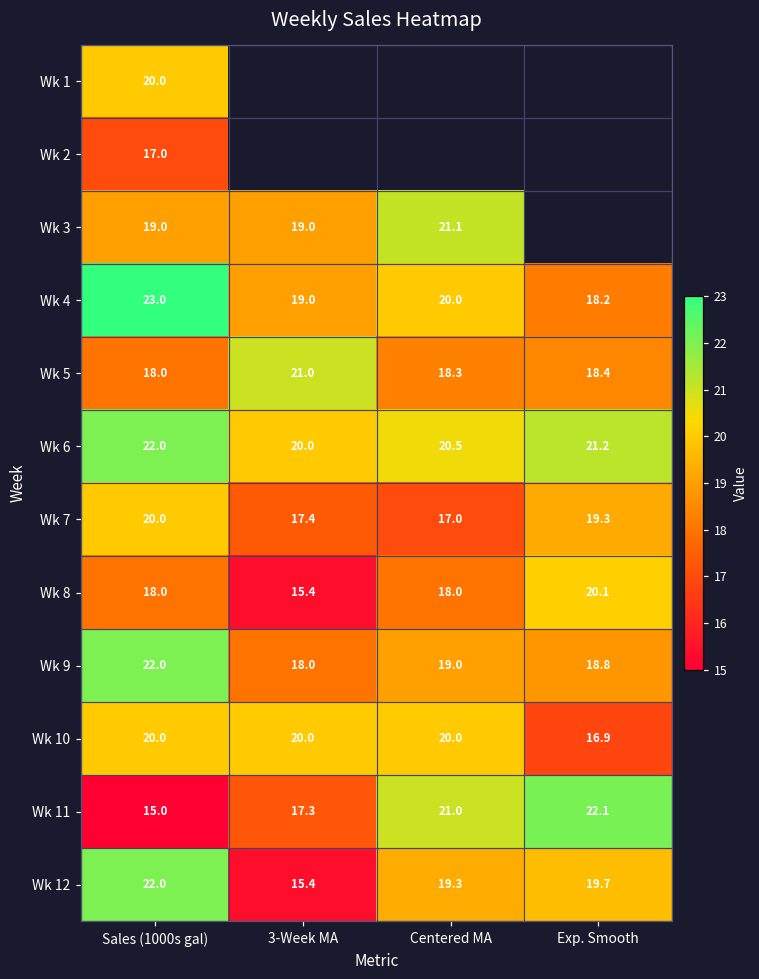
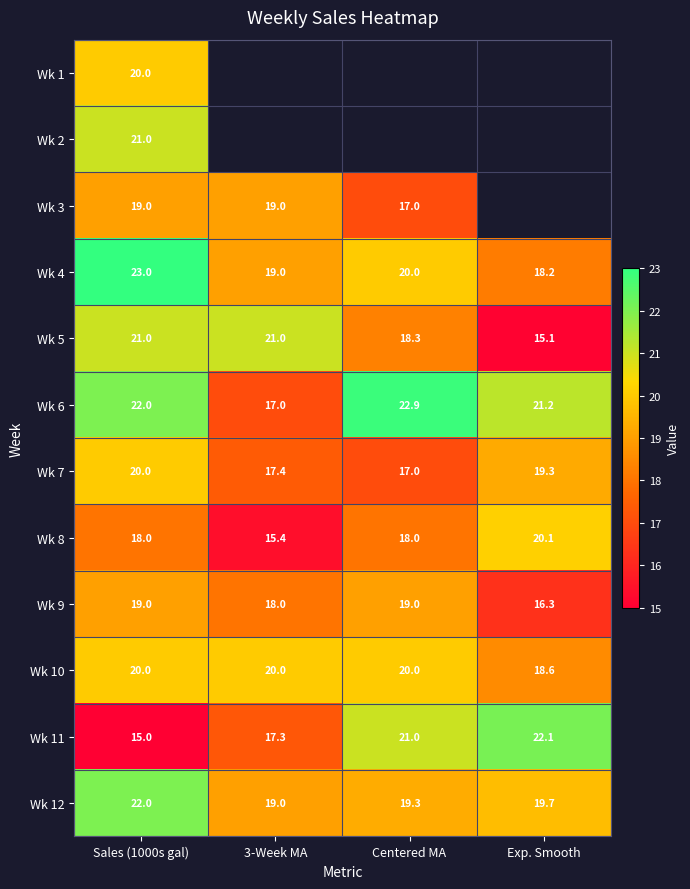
Wk 2, Sales (1000s gal): 17.0 -> 21.0
Wk 3, Centered MA: 21.1 -> 17.0
Wk 5, Sales (1000s gal): 18.0 -> 21.0
Wk 5, Exp. Smooth: 18.4 -> 15.1
Wk 6, 3-Week MA: 20.0 -> 17.0
Wk 6, Centered MA: 20.5 -> 22.9
Wk 9, Sales (1000s gal): 22.0 -> 19.0
Wk 9, Exp. Smooth: 18.8 -> 16.3
Wk 10, Exp. Smooth: 16.9 -> 18.6
Wk 12, 3-Week MA: 15.4 -> 19.0
